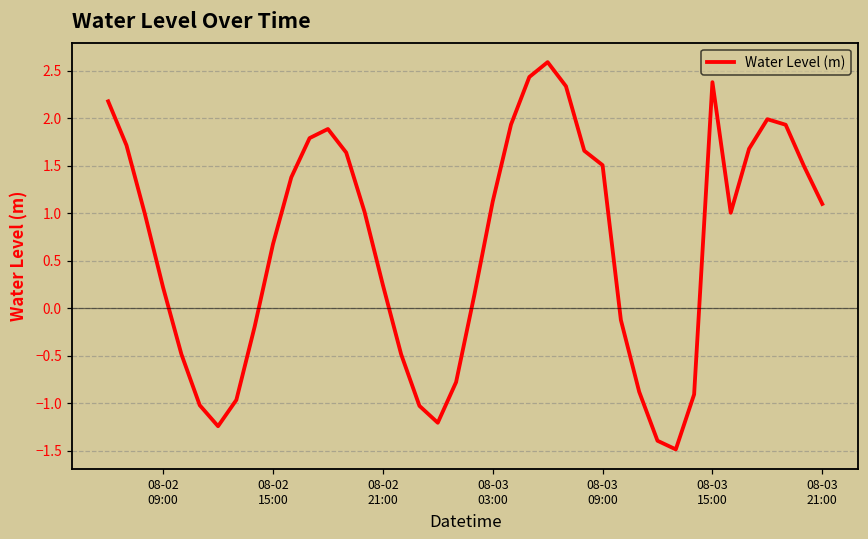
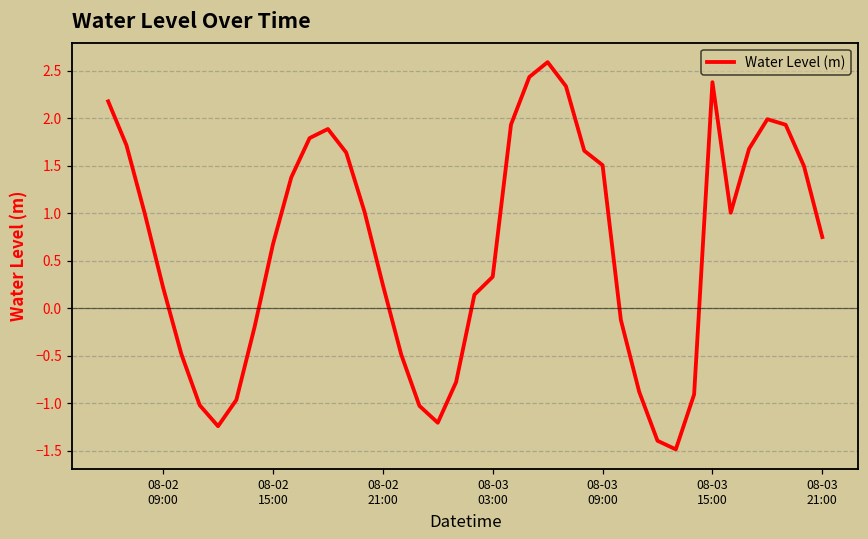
08-03 03:00: 1.1 -> 0.3
08-03 21:00: 1.1 -> 0.7
